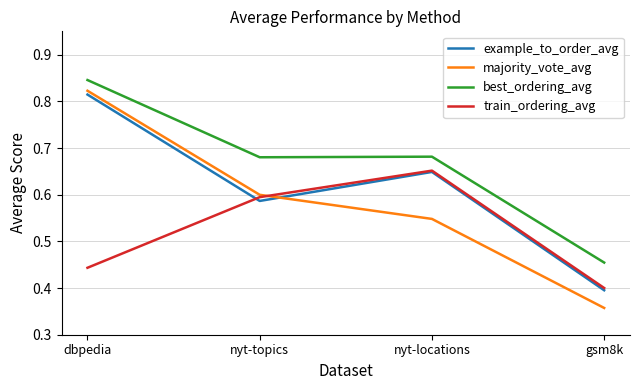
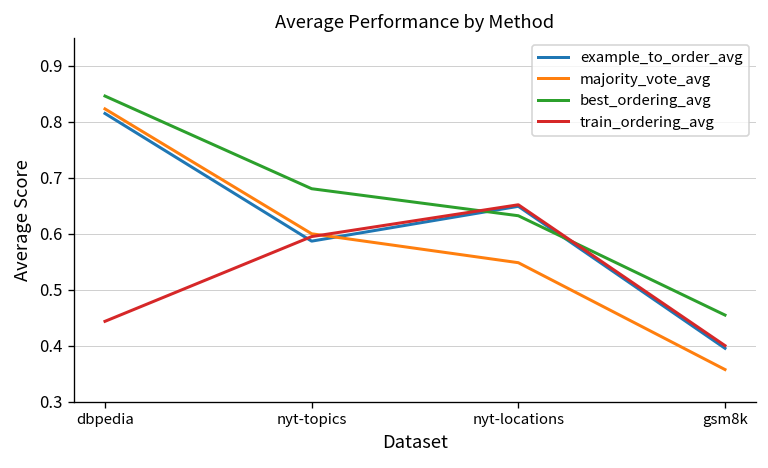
best_ordering_avg, nyt-locations: 0.68 -> 0.63
